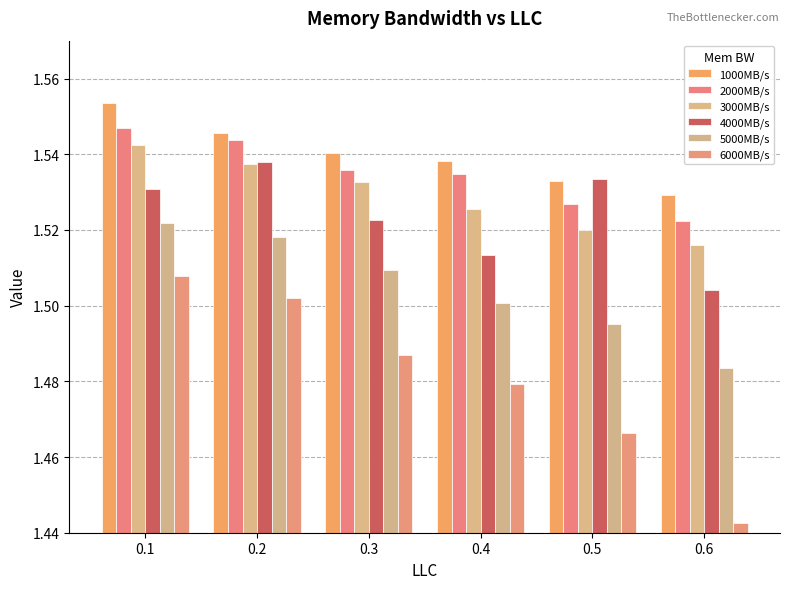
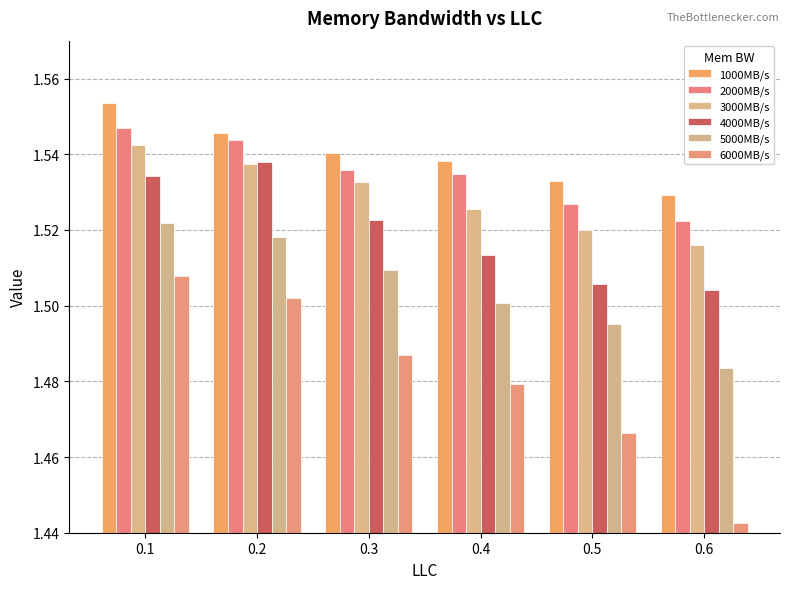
4000MB/s, 0.1: 1.531 -> 1.534
4000MB/s, 0.5: 1.534 -> 1.506
